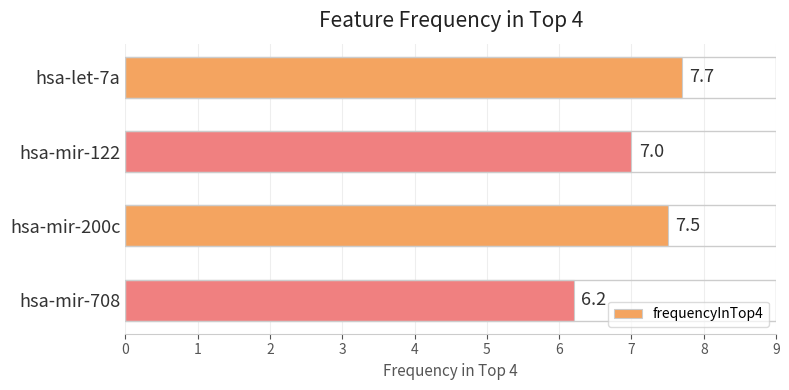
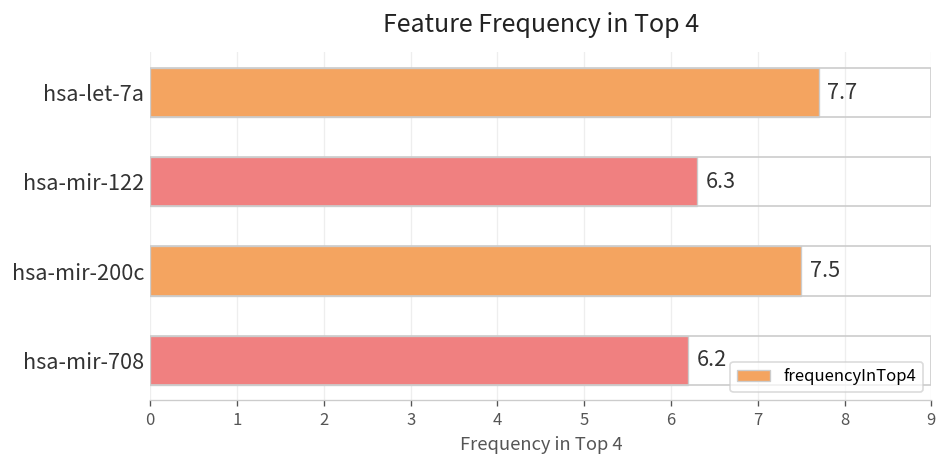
hsa-mir-122: 7.0 -> 6.3
